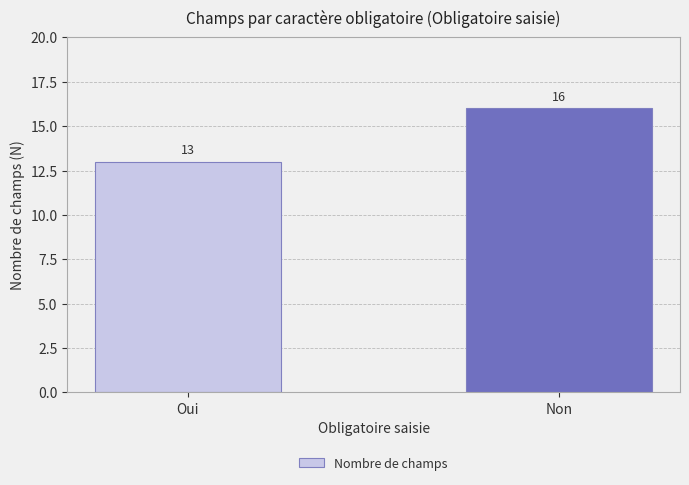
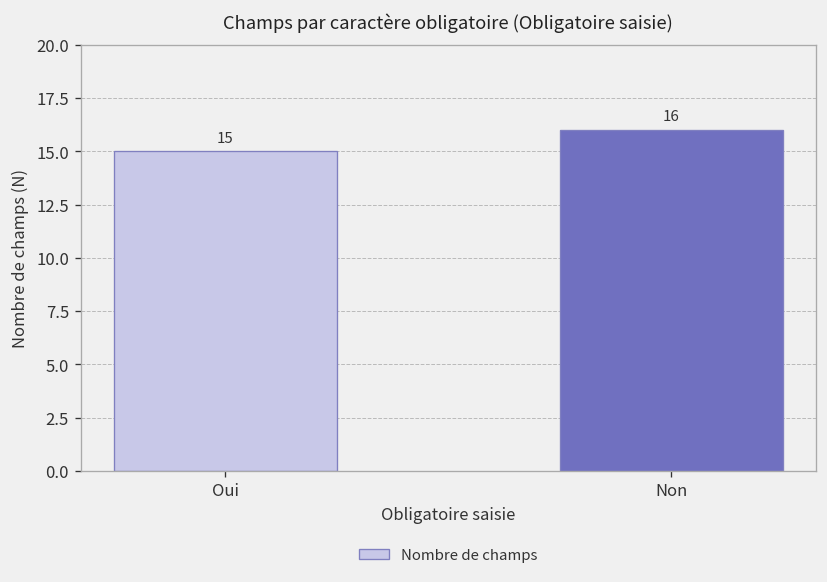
Oui: 13 -> 15
